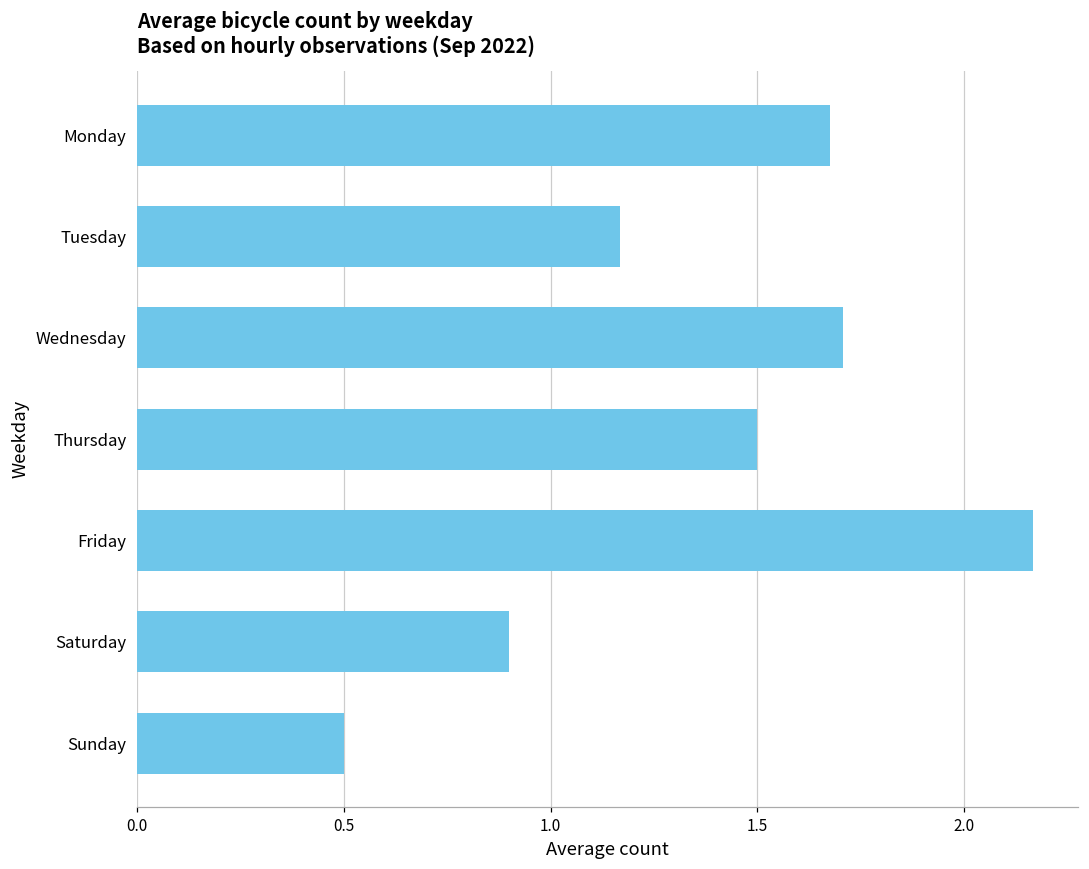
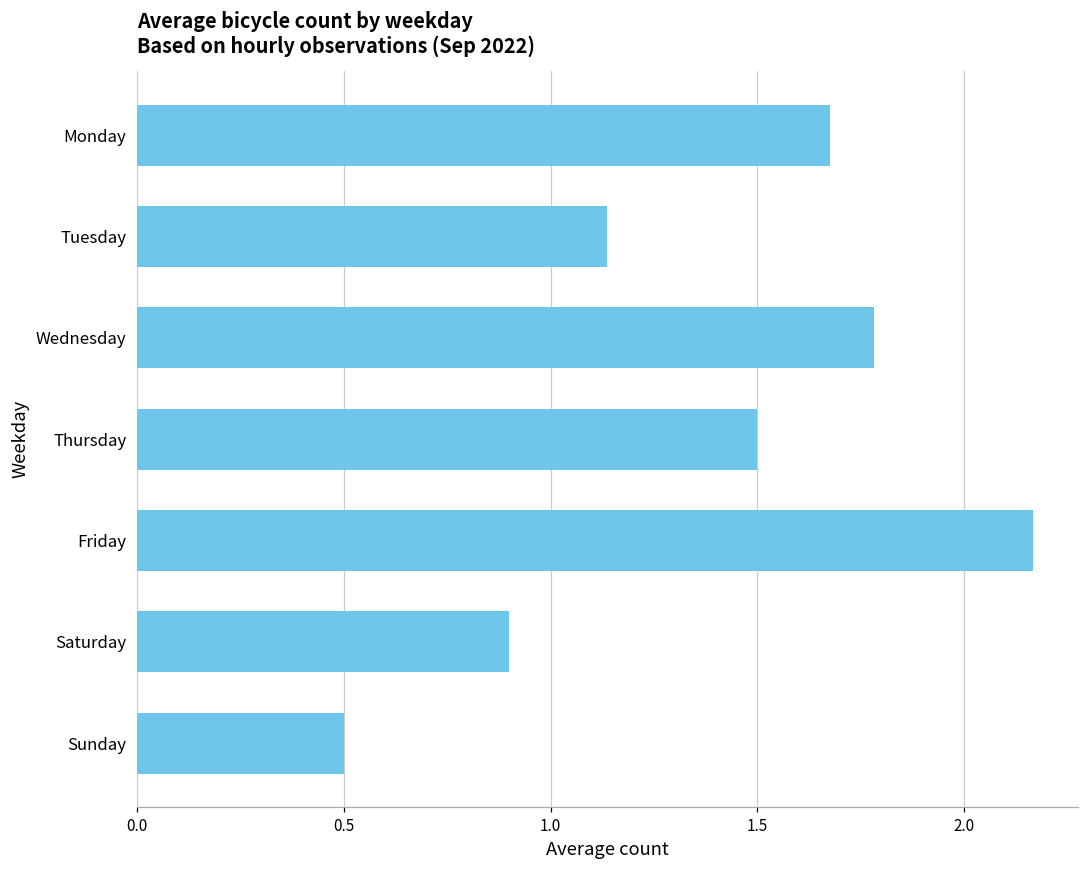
Tuesday: 1.17 -> 1.14
Wednesday: 1.71 -> 1.78
